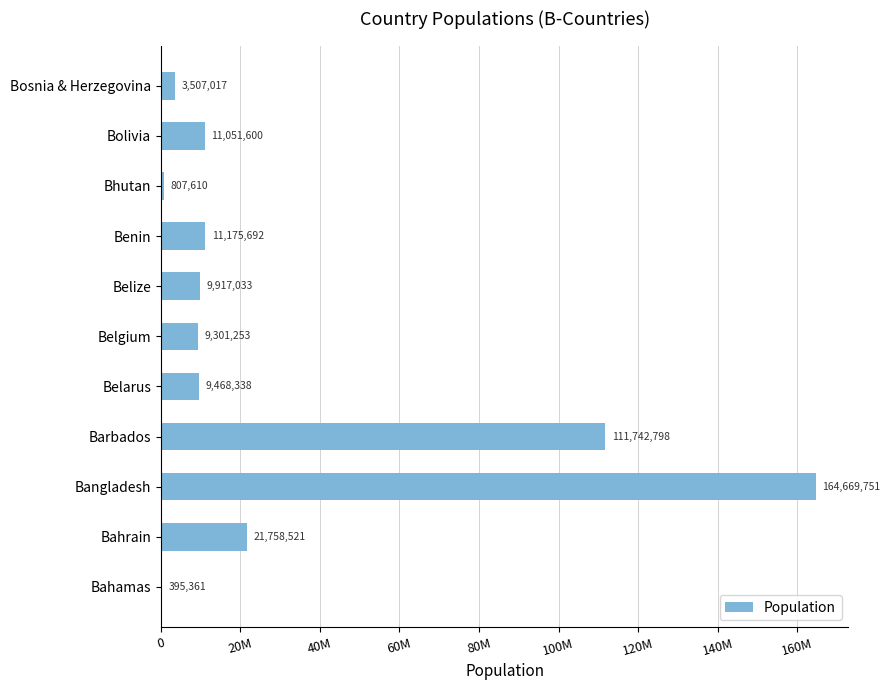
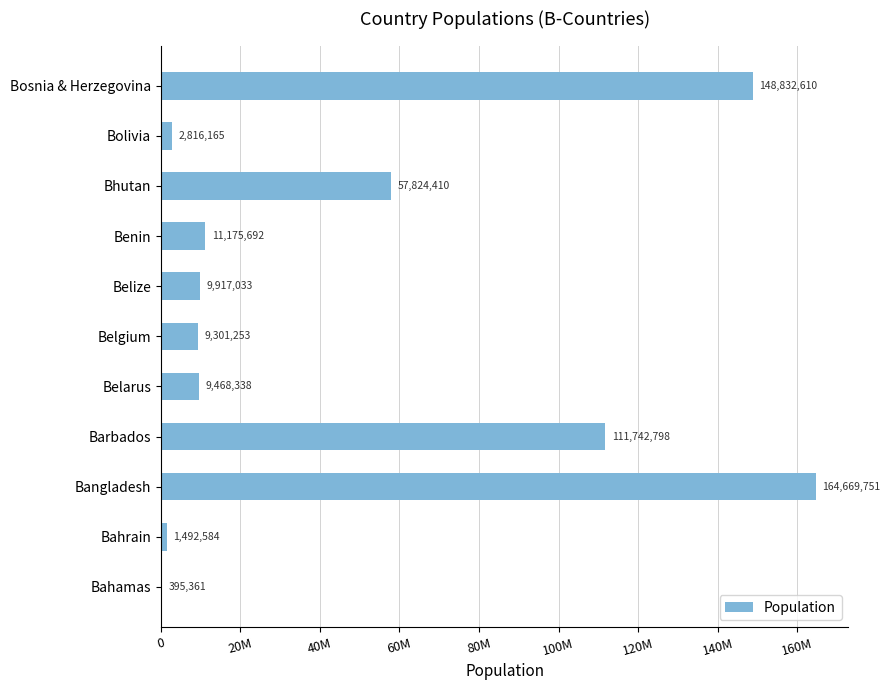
Bosnia & Herzegovina: 3,507,017 -> 148,832,610
Bolivia: 11,051,600 -> 2,816,165
Bhutan: 807,610 -> 57,824,410
Bahrain: 21,758,521 -> 1,492,584
